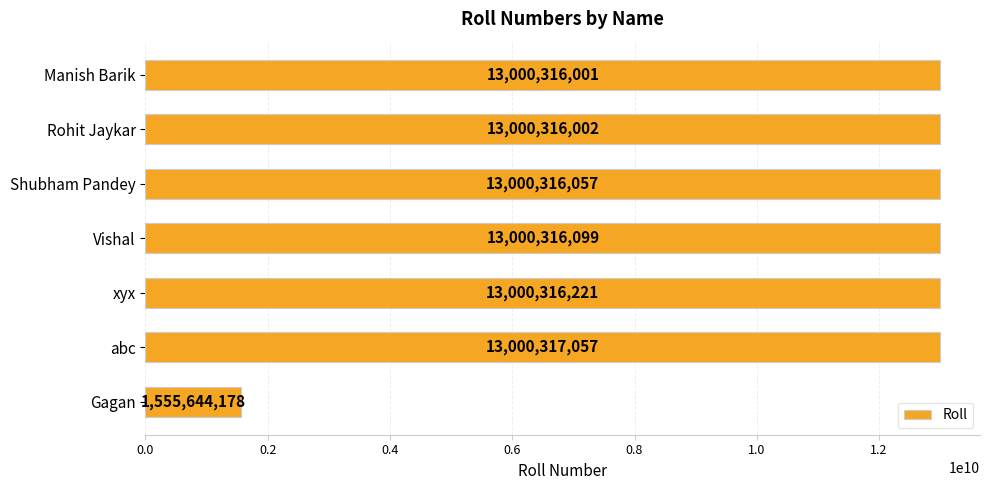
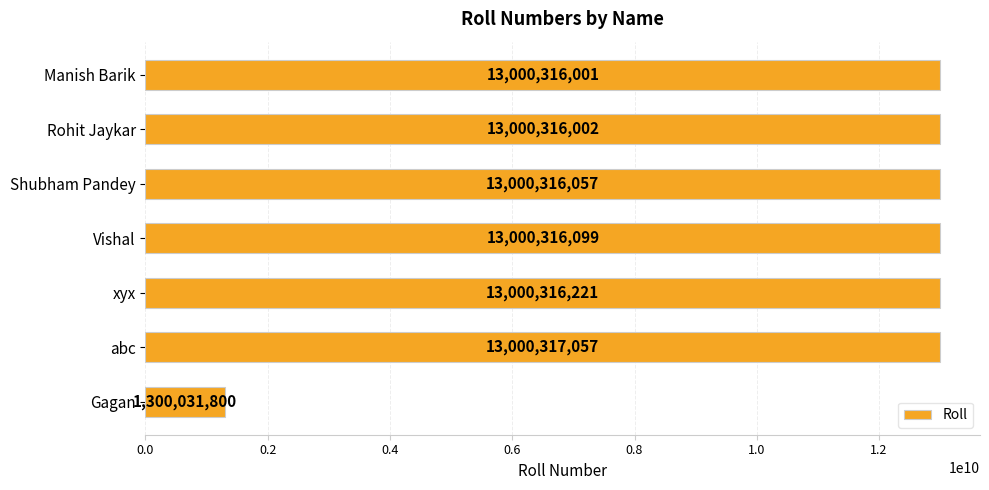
Gagan: 1,555,644,178 -> 1,300,031,800
